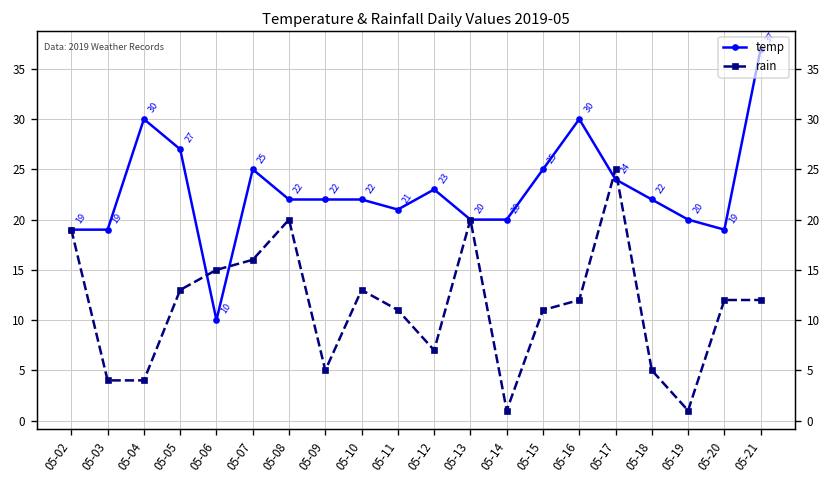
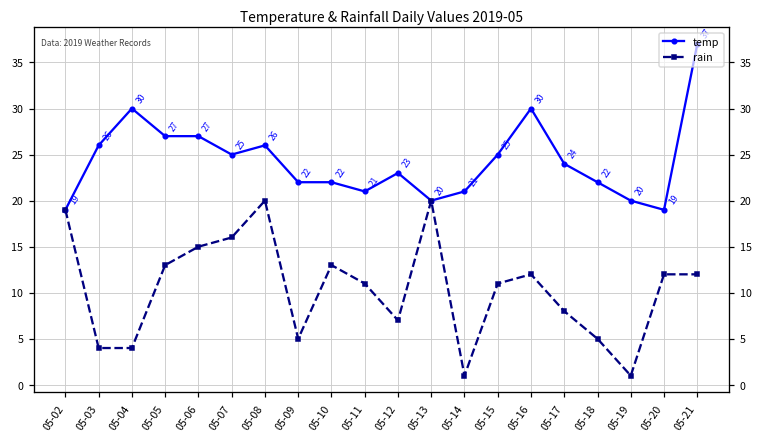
temp, 05-03: 19 -> 26
temp, 05-06: 10 -> 27
temp, 05-08: 22 -> 26
temp, 05-14: 20 -> 21
rain, 05-17: 25 -> 8
